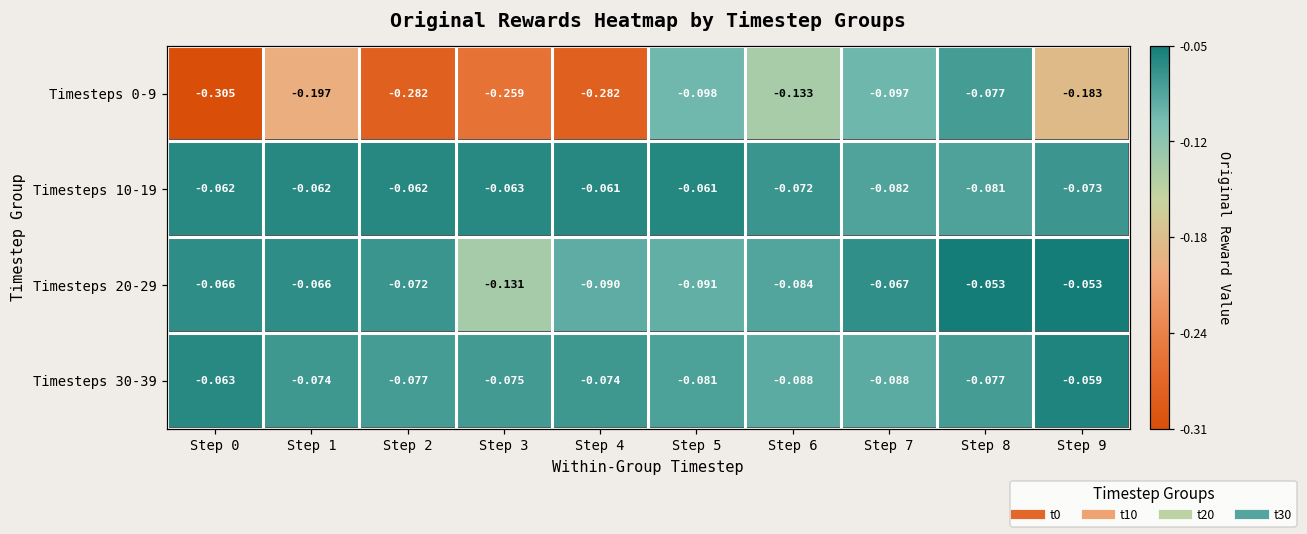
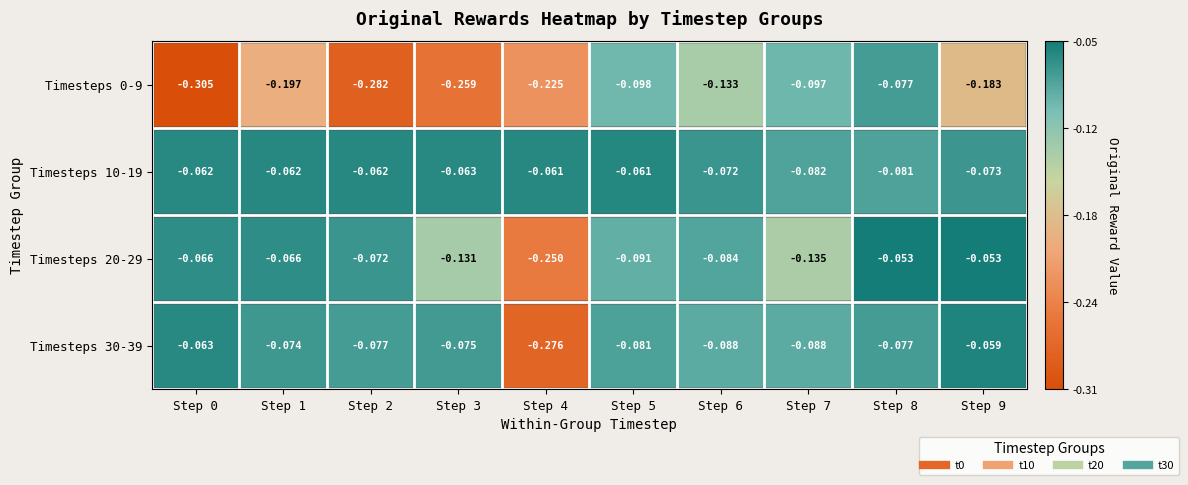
Timesteps 0-9, Step 4: -0.282 -> -0.225
Timesteps 20-29, Step 4: -0.090 -> -0.250
Timesteps 20-29, Step 7: -0.067 -> -0.135
Timesteps 30-39, Step 4: -0.074 -> -0.276
